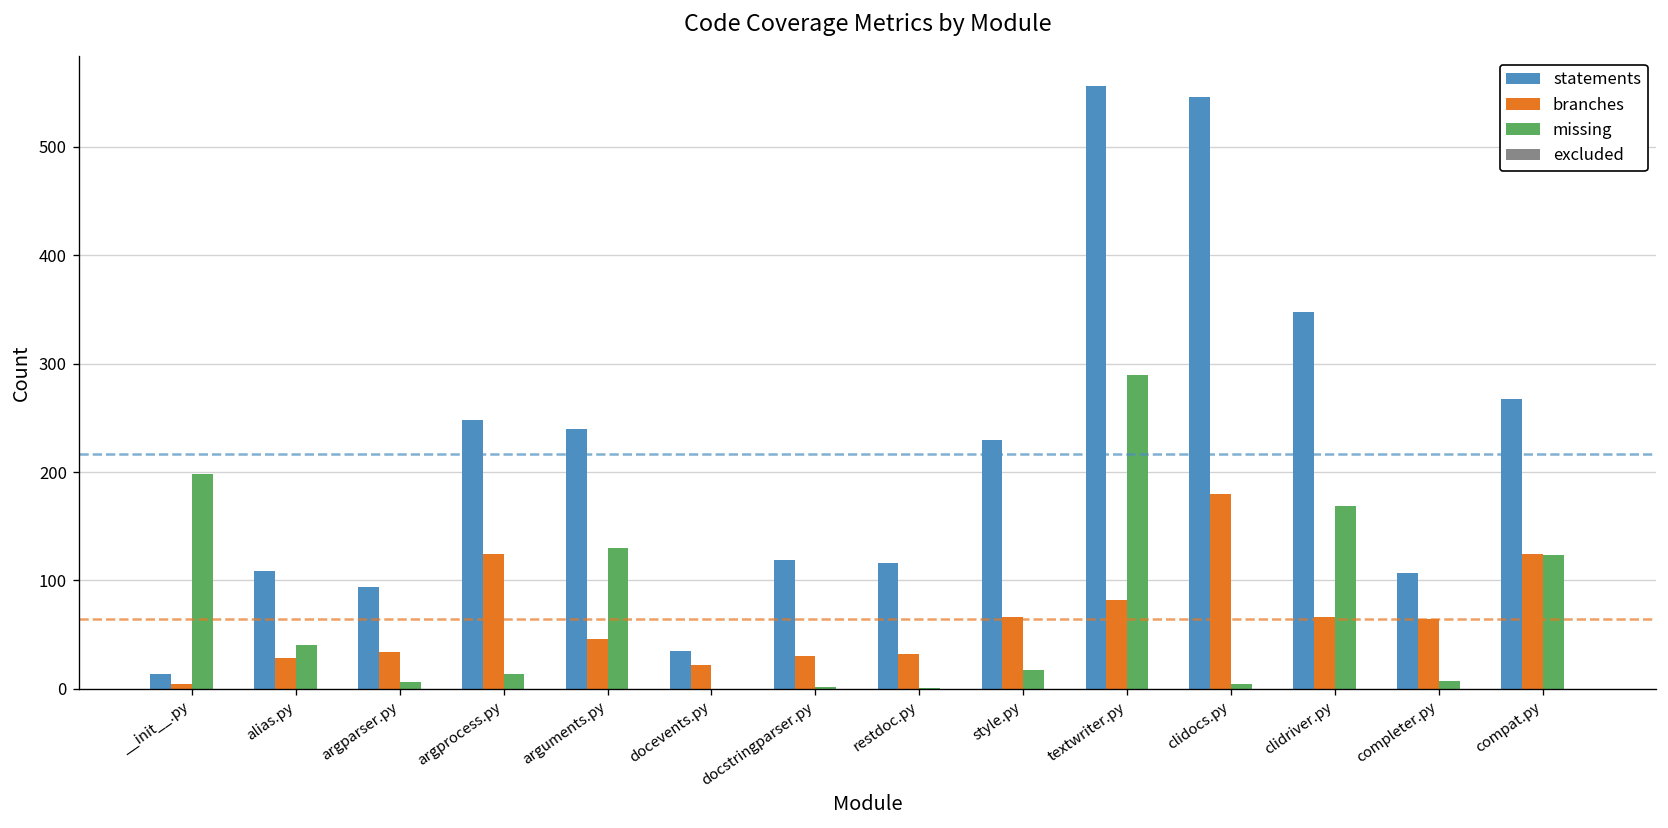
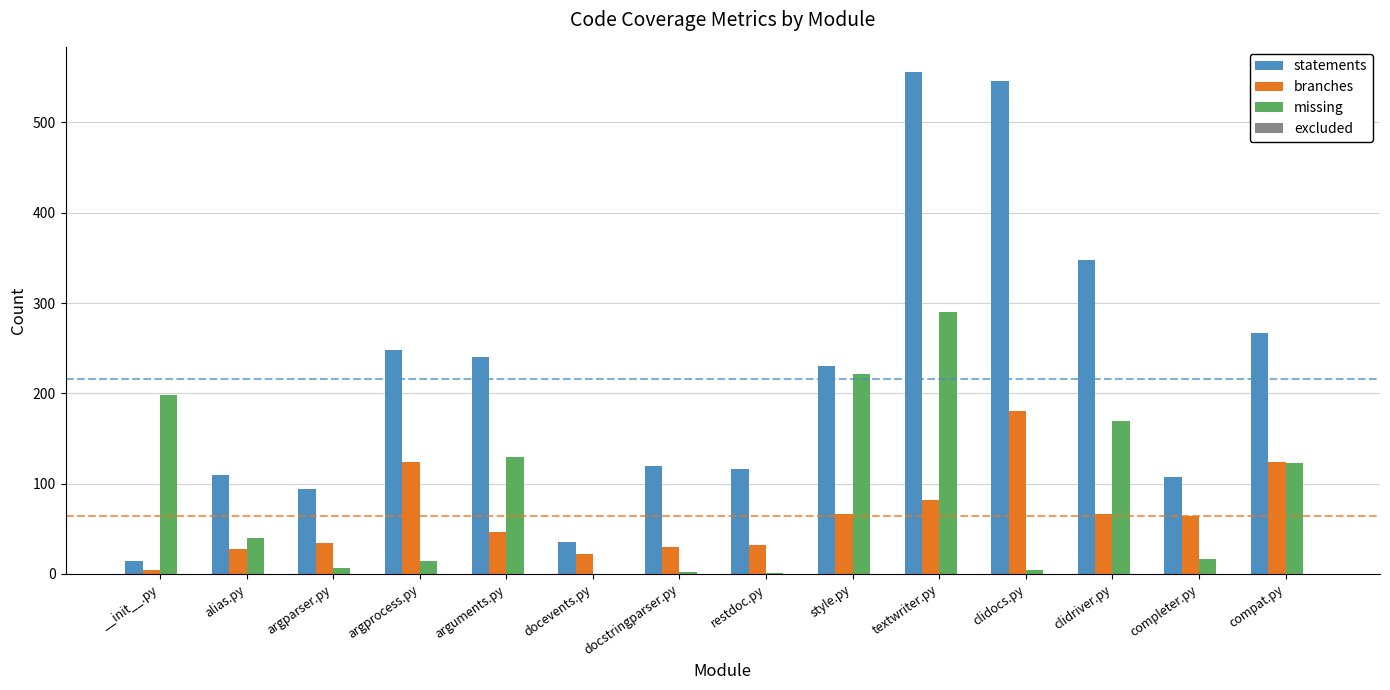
missing, style.py: 20 -> 220
missing, completer.py: 10 -> 20
